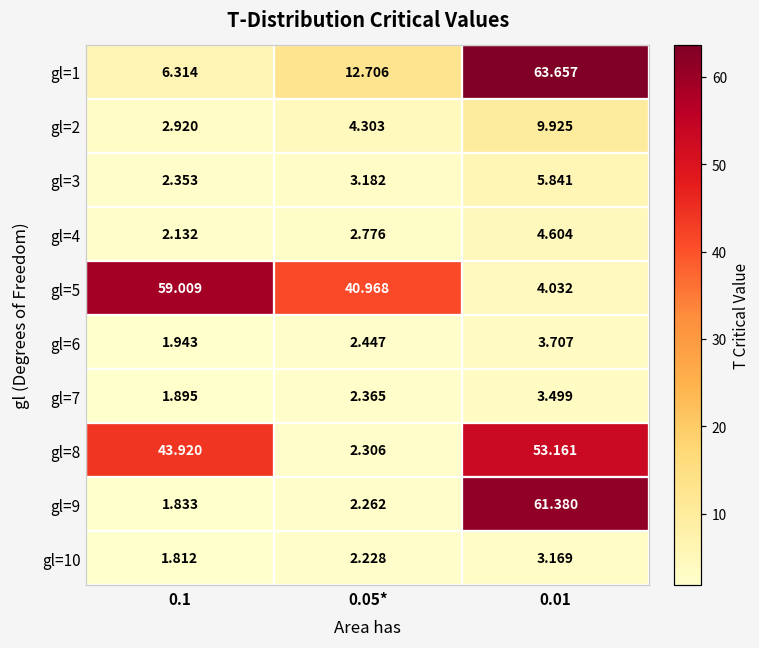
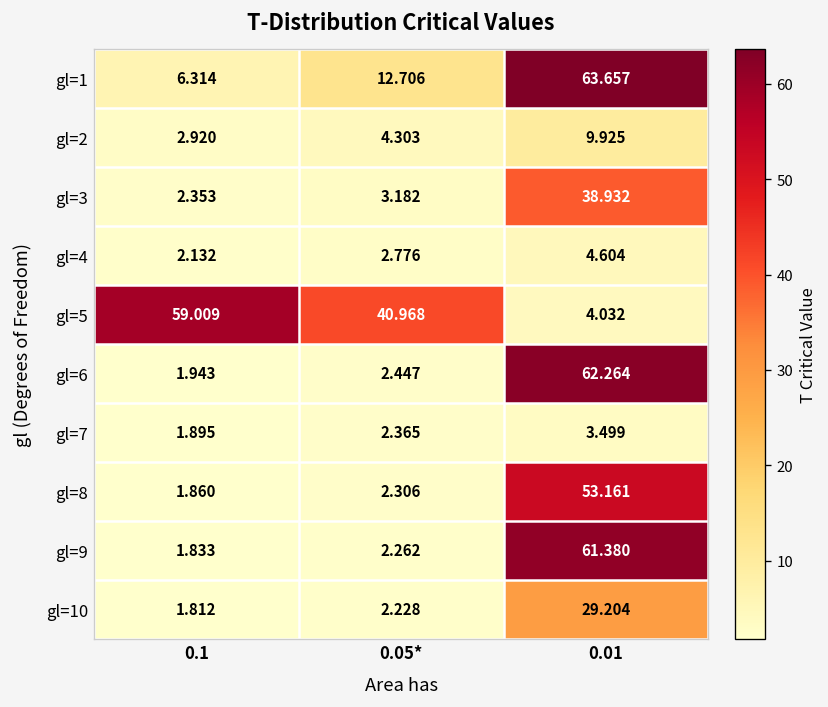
gl=3, 0.01: 5.841 -> 38.932
gl=6, 0.01: 3.707 -> 62.264
gl=8, 0.1: 43.920 -> 1.860
gl=10, 0.01: 3.169 -> 29.204
